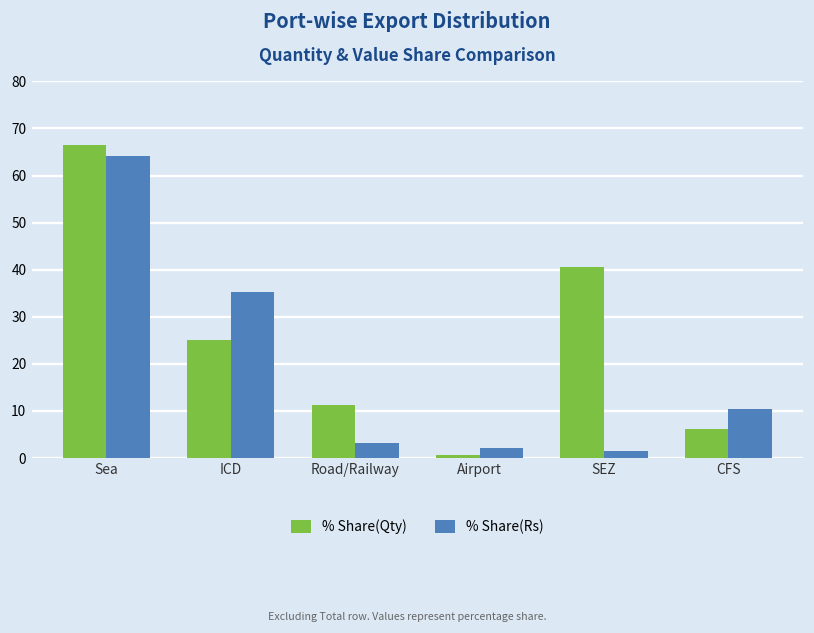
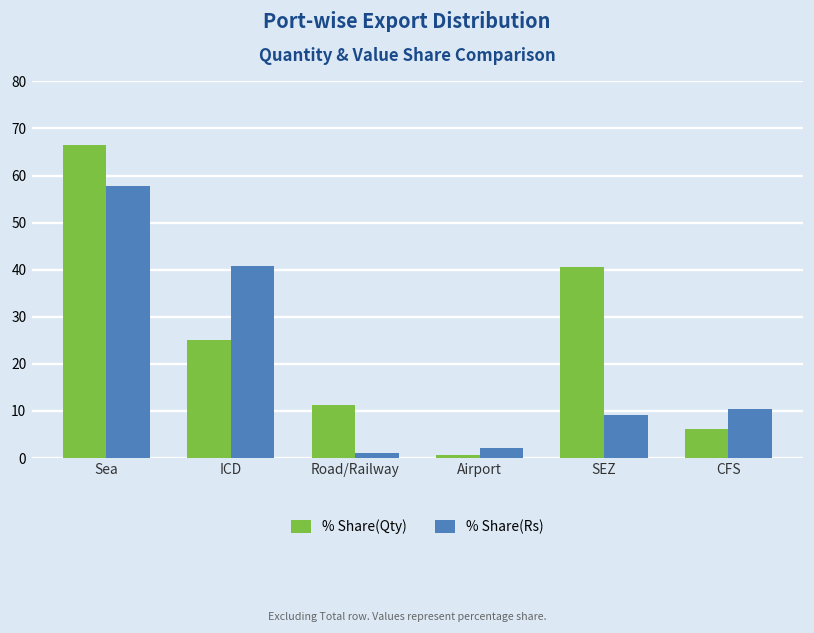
% Share(Rs), Sea: 64 -> 58
% Share(Rs), ICD: 35 -> 41
% Share(Rs), Road/Railway: 3 -> 1
% Share(Rs), SEZ: 2 -> 9
